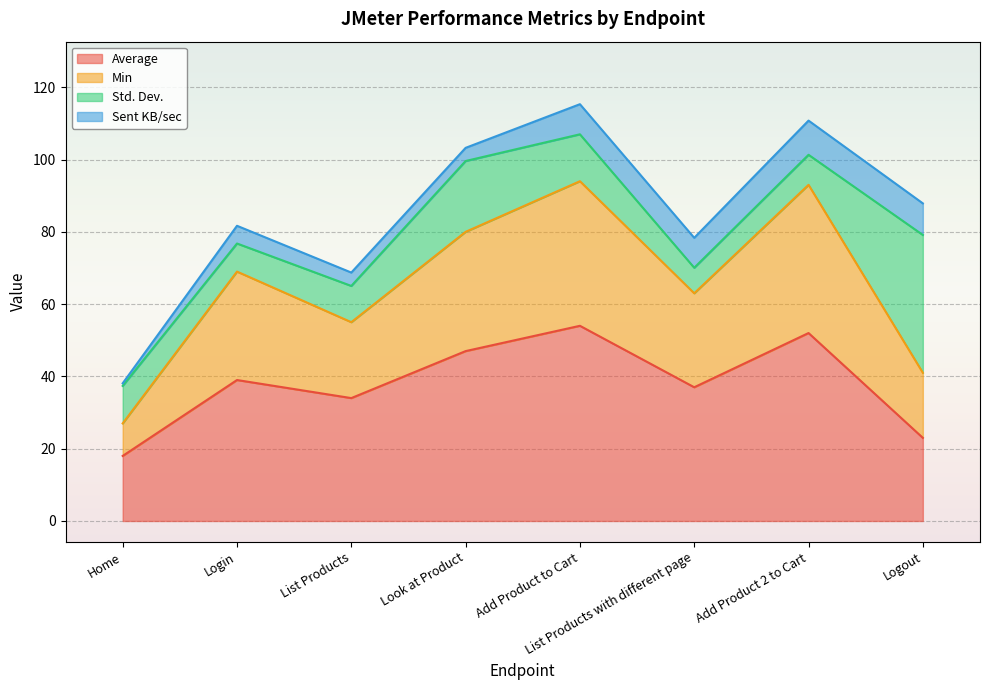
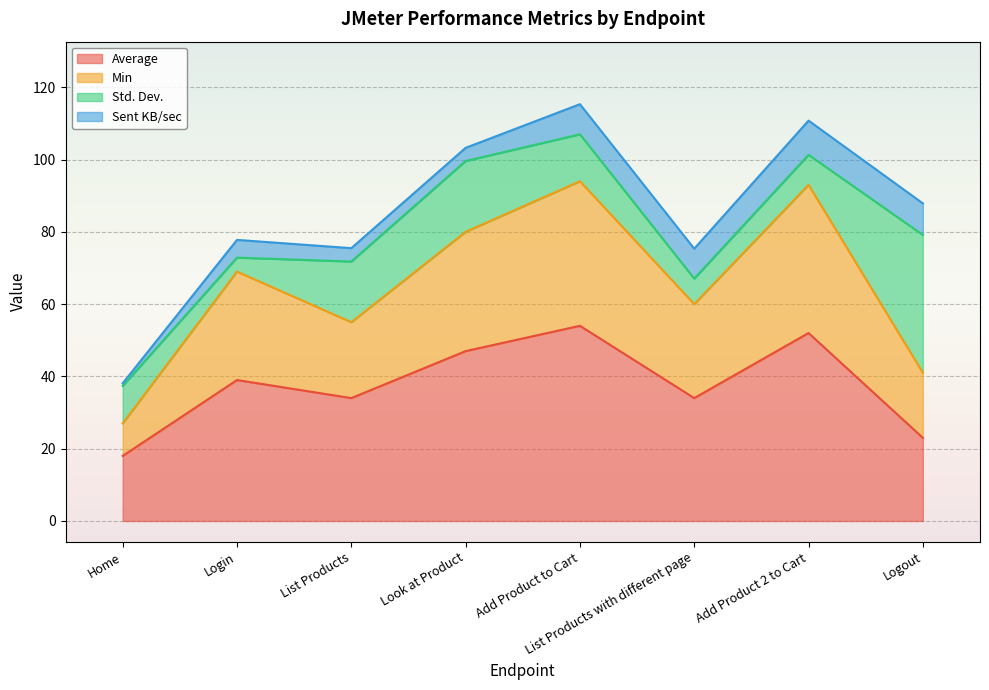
Std. Dev., Login: 8 -> 4
Std. Dev., List Products: 10 -> 17
Average, List Products with different page: 37 -> 34
